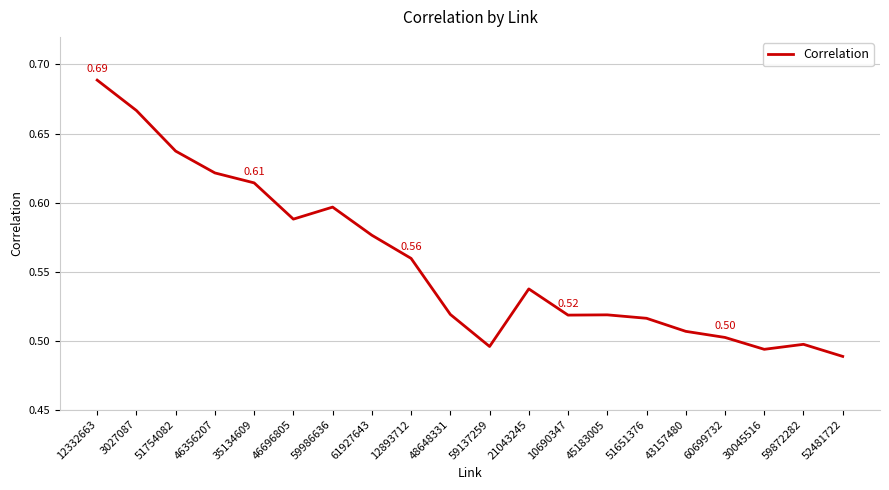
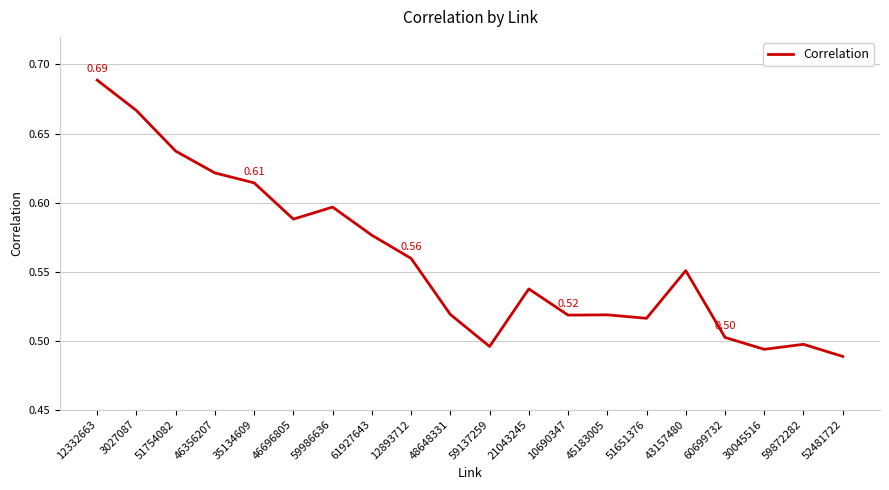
43157480: 0.507 -> 0.551
